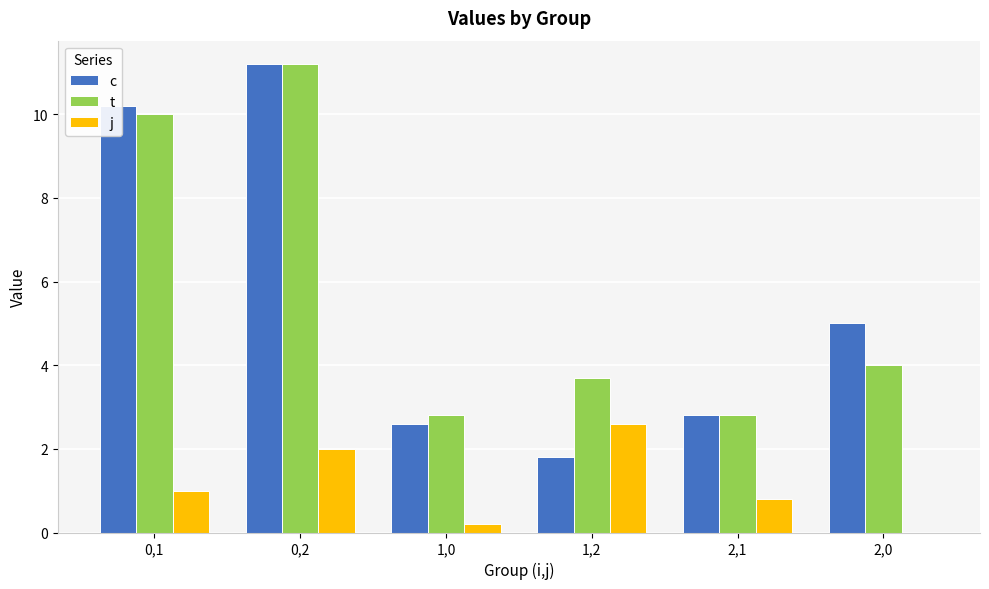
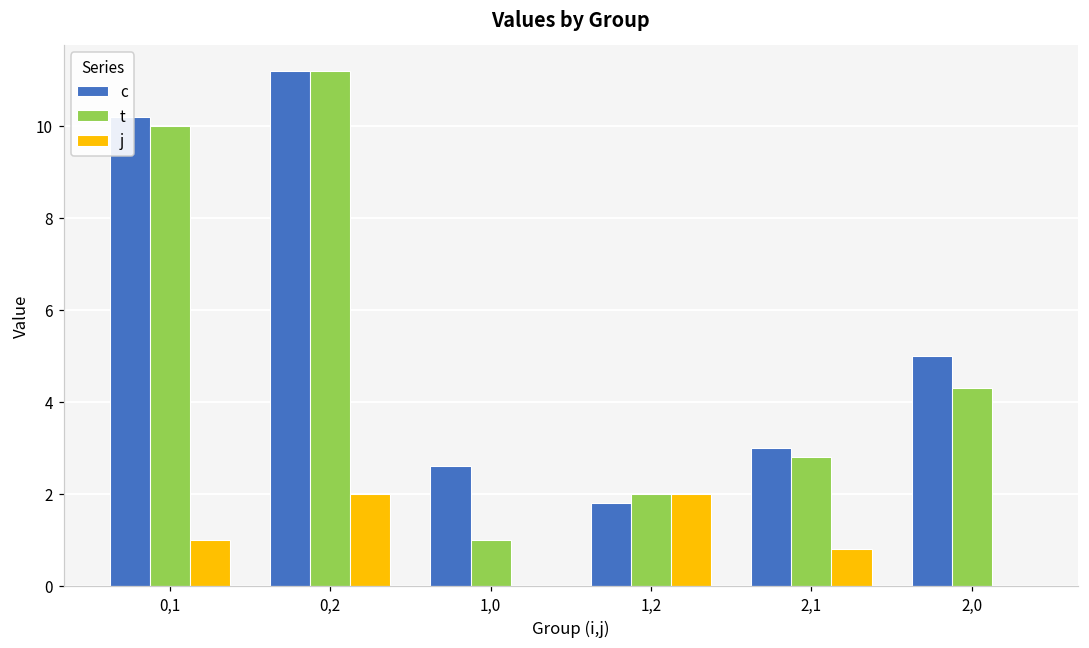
t, 1,0: 2.8 -> 1.0
j, 1,0: 0.2 -> 0.0
t, 1,2: 3.7 -> 2.0
j, 1,2: 2.6 -> 2.0
c, 2,1: 2.8 -> 3.0
t, 2,0: 4.0 -> 4.3
